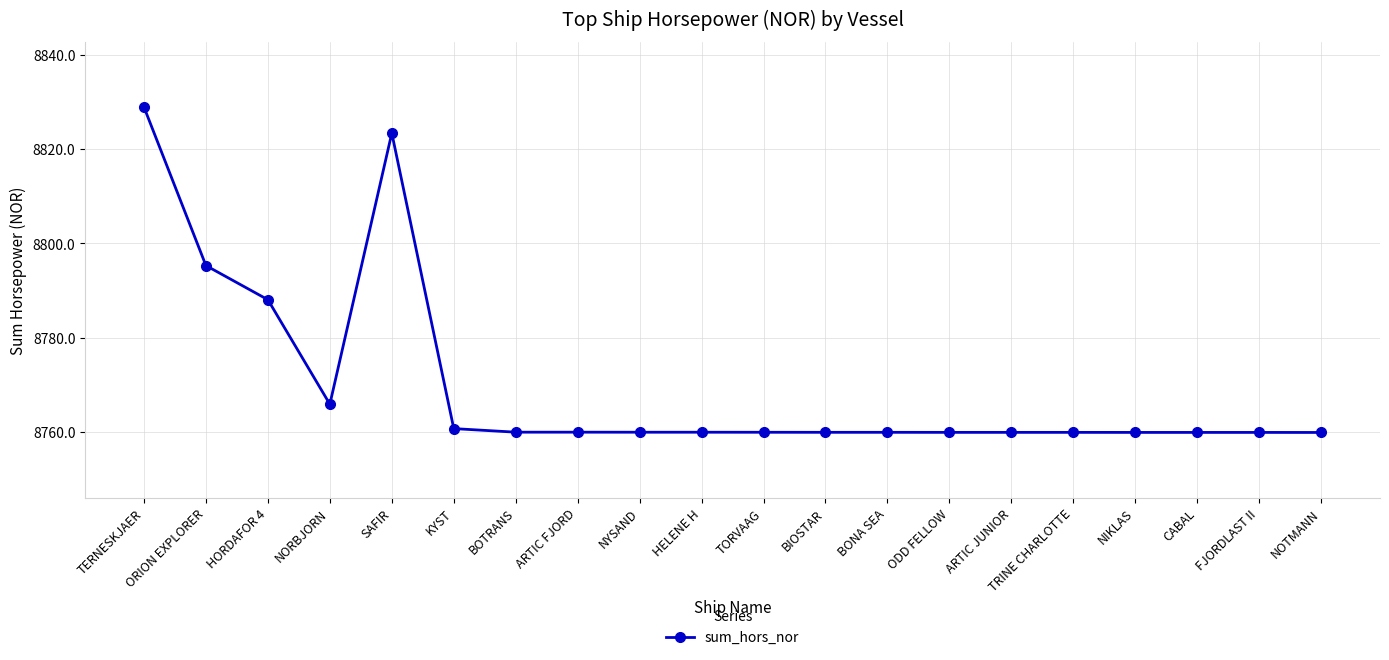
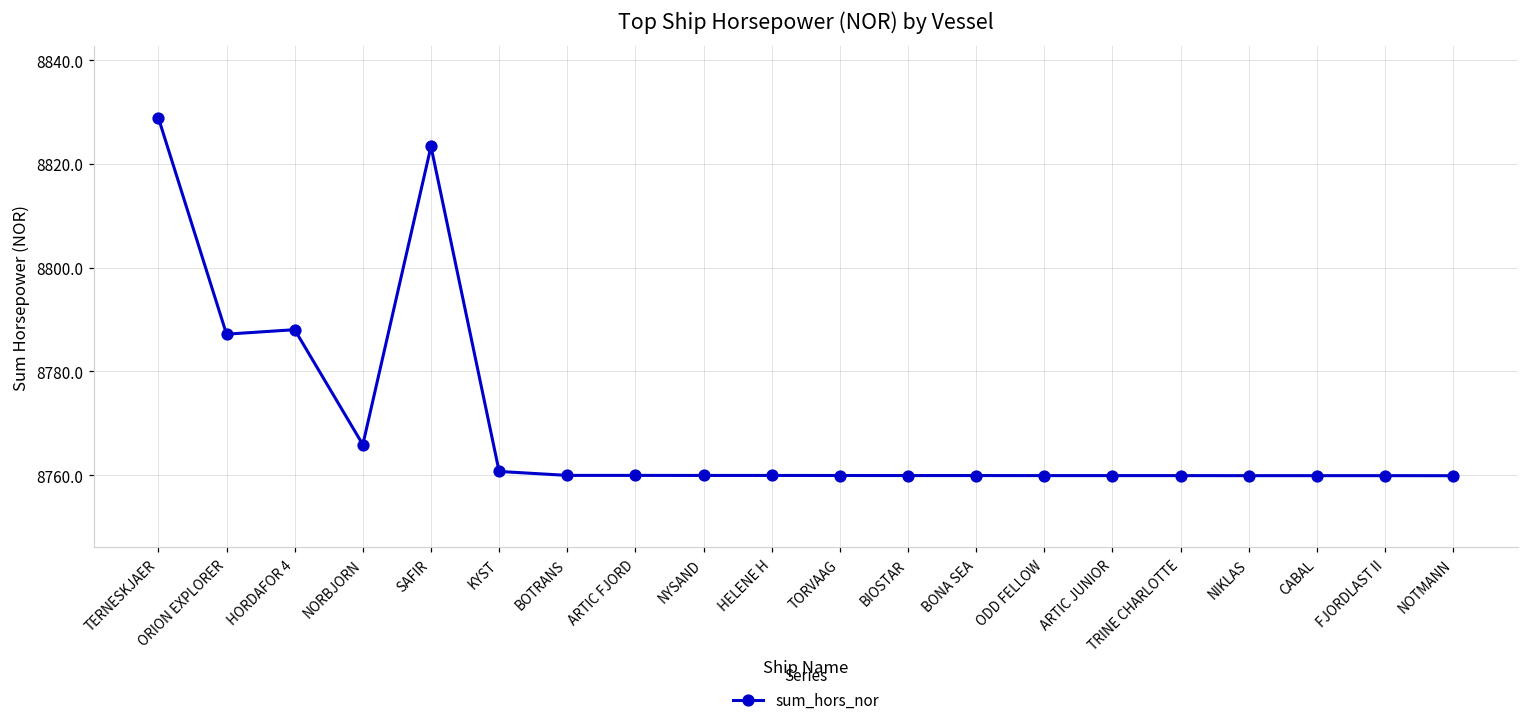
ORION EXPLORER: 8795 -> 8787
